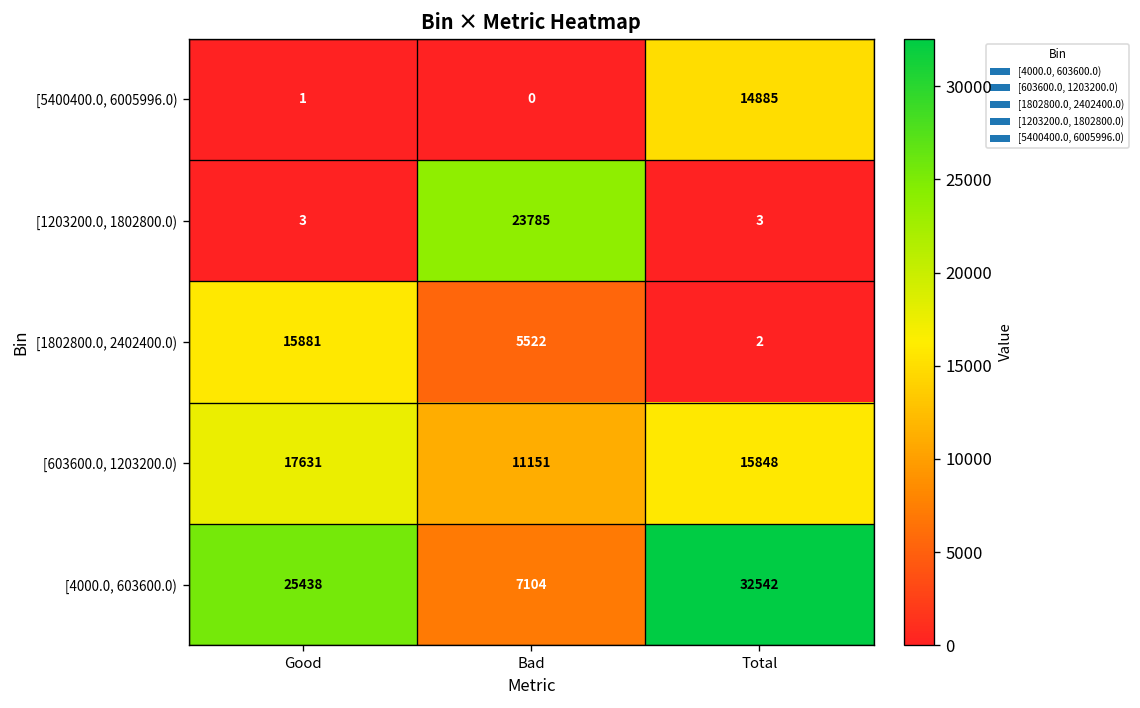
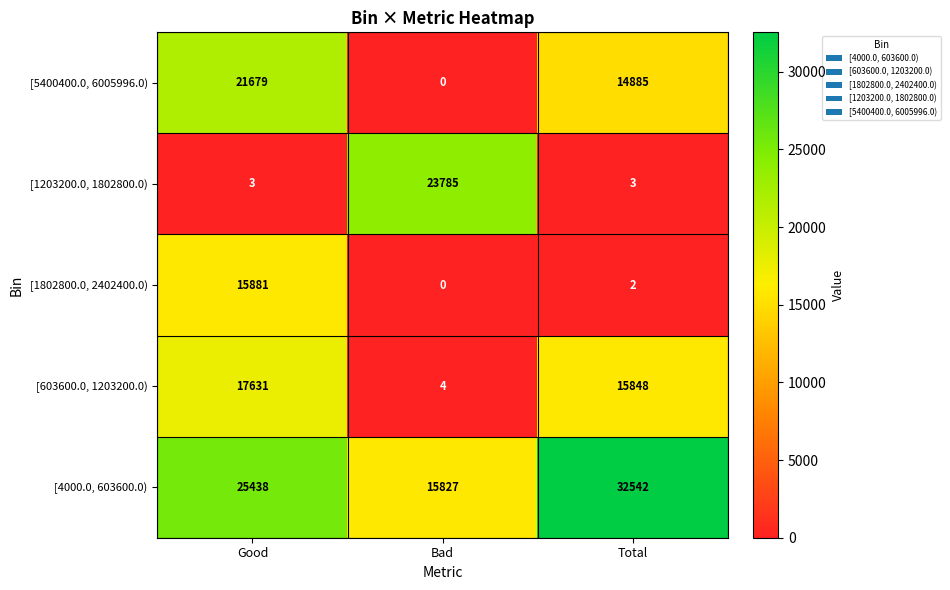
[5400400.0, 6005996.0), Good: 1 -> 21679
[1802800.0, 2402400.0), Bad: 5522 -> 0
[603600.0, 1203200.0), Bad: 11151 -> 4
[4000.0, 603600.0), Bad: 7104 -> 15827
